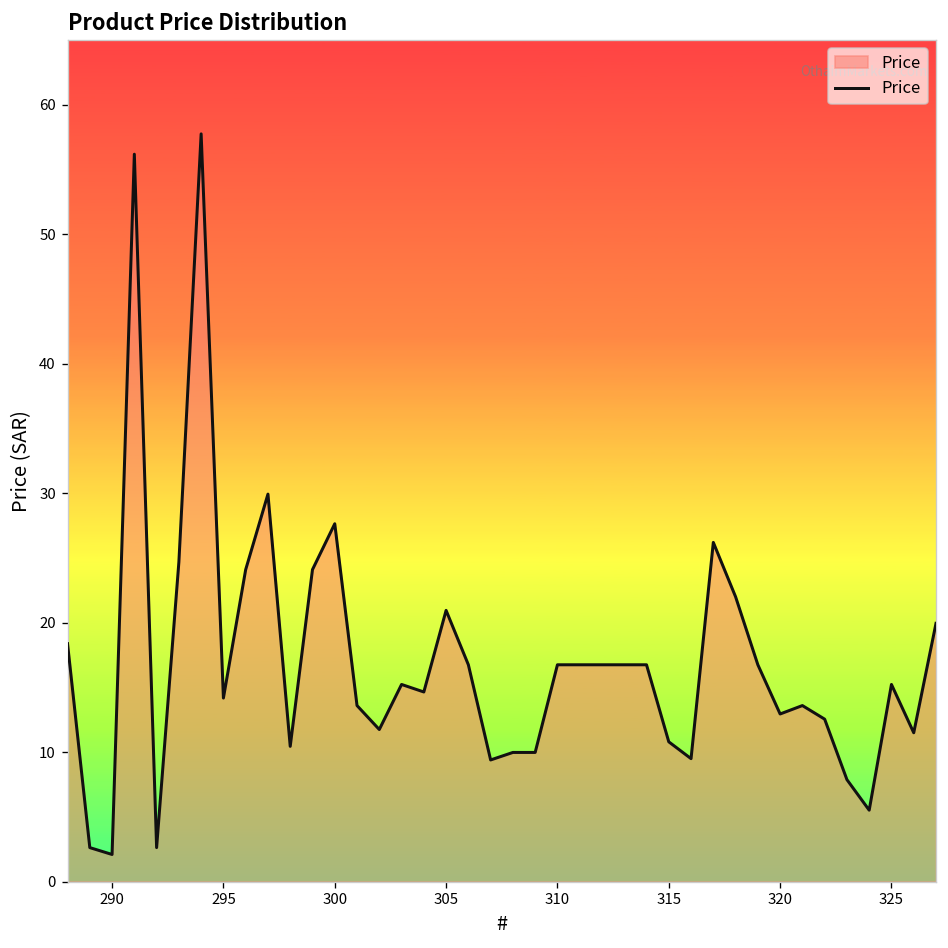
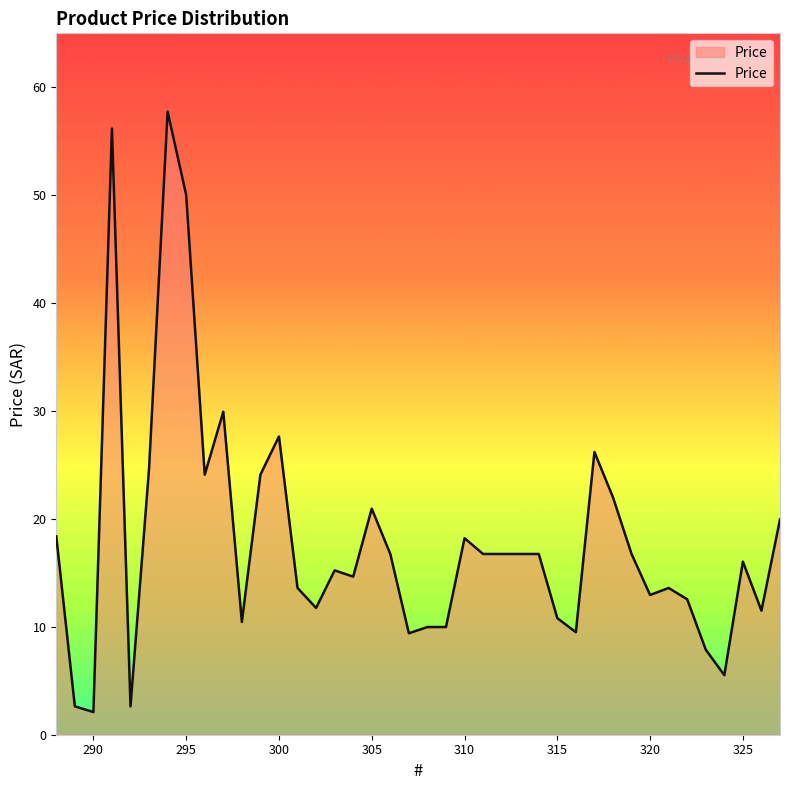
295: 14.2 -> 50.0
310: 16.8 -> 18.2
325: 15.2 -> 16.0
